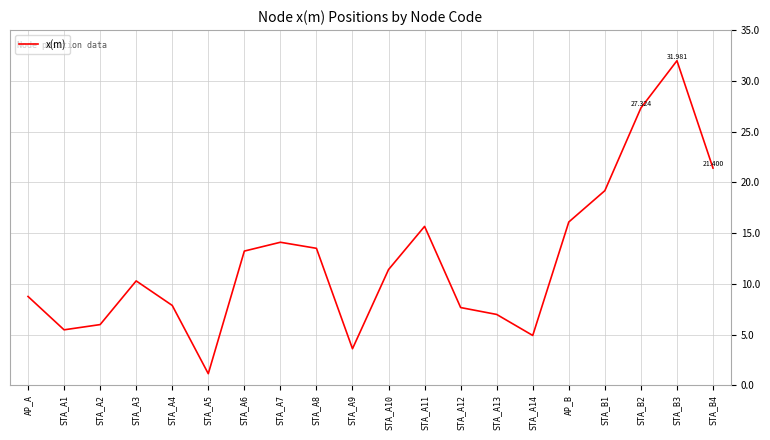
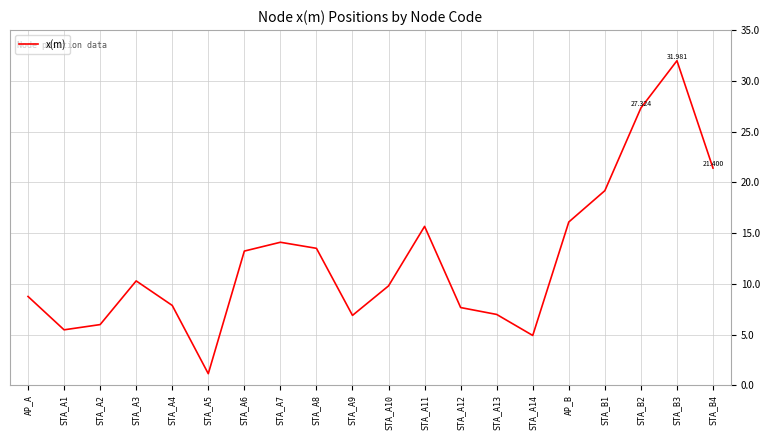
STA_A9: 3.6 -> 6.9
STA_A10: 11.4 -> 9.8
